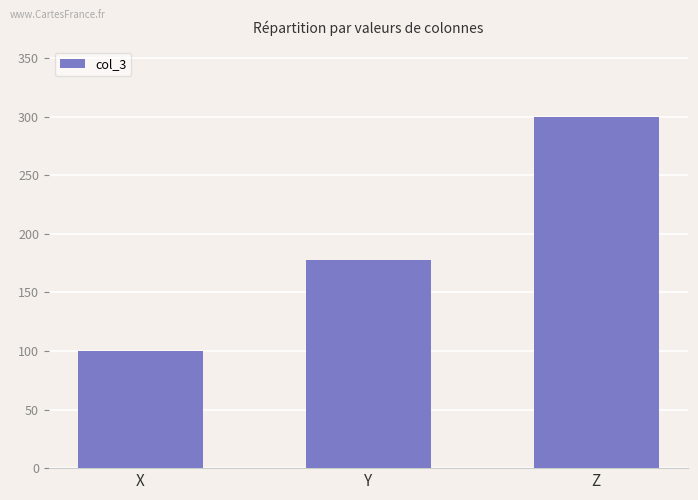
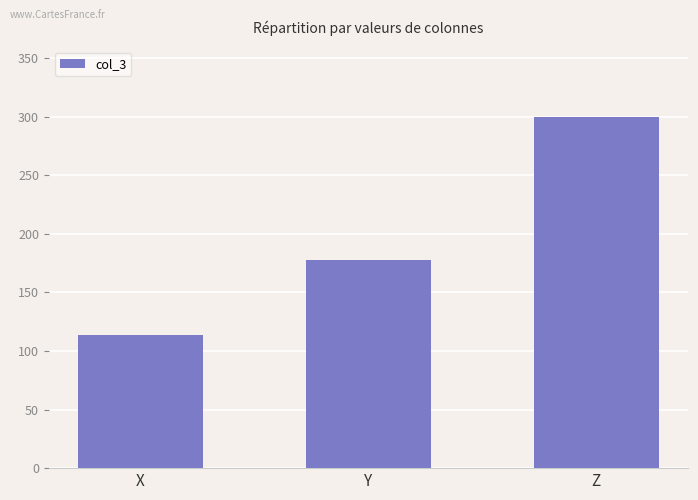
X: 100 -> 114
